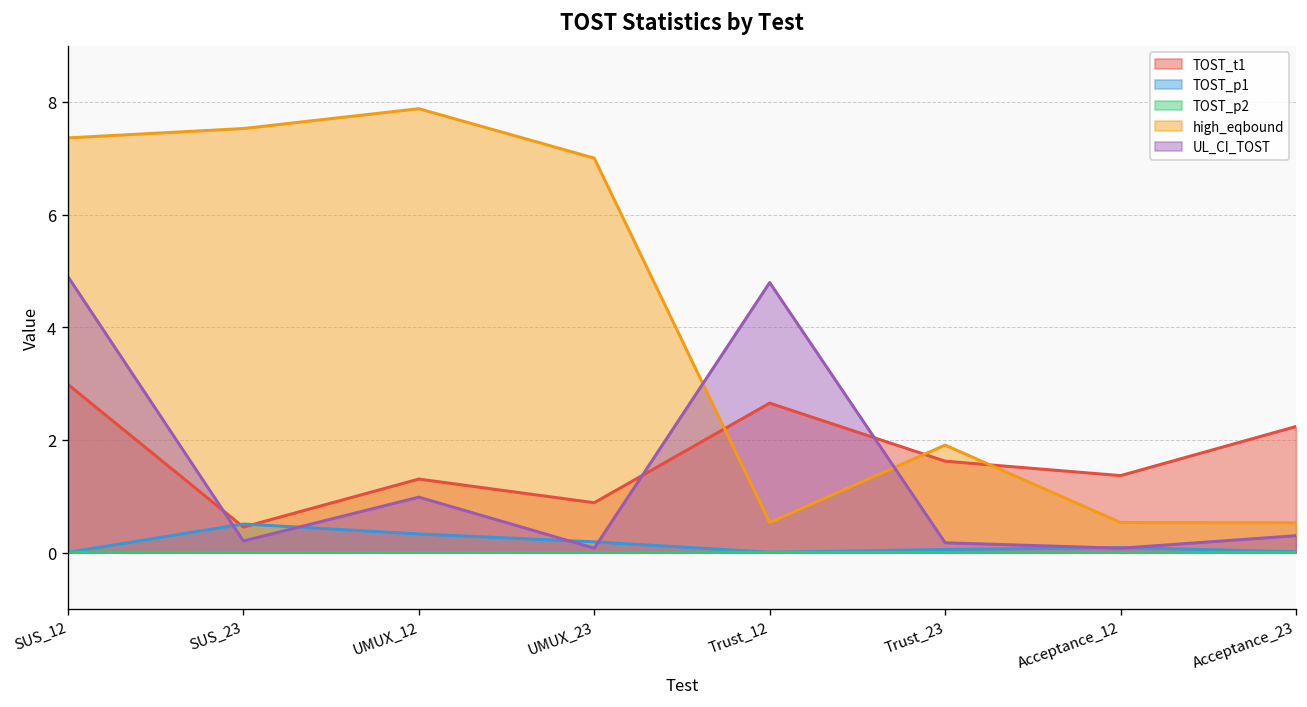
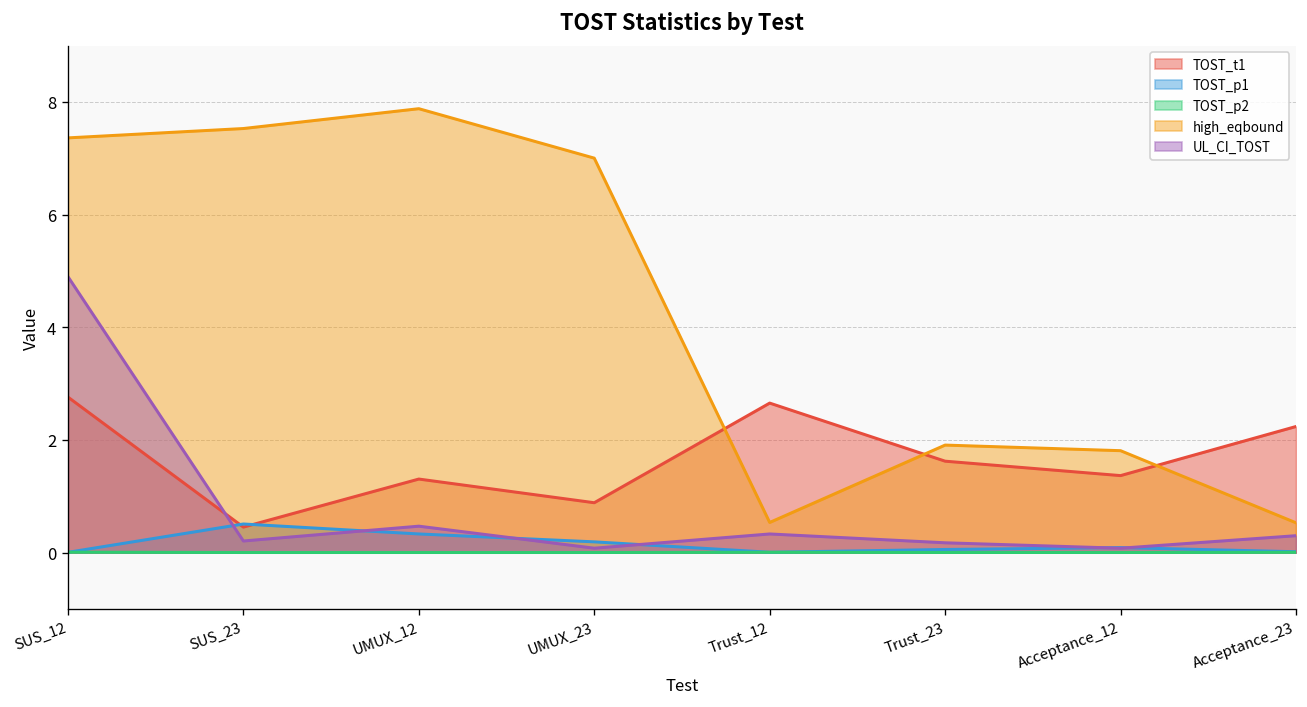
TOST_t1, SUS_12: 3.0 -> 2.8
UL_CI_TOST, UMUX_12: 1.0 -> 0.5
UL_CI_TOST, Trust_12: 4.8 -> 0.3
high_eqbound, Acceptance_12: 0.5 -> 1.8
